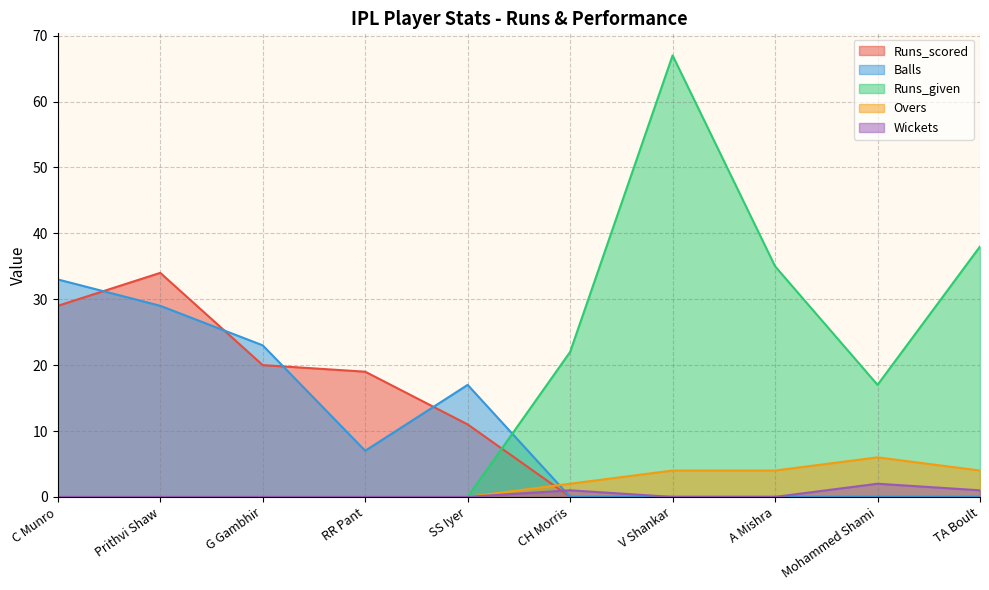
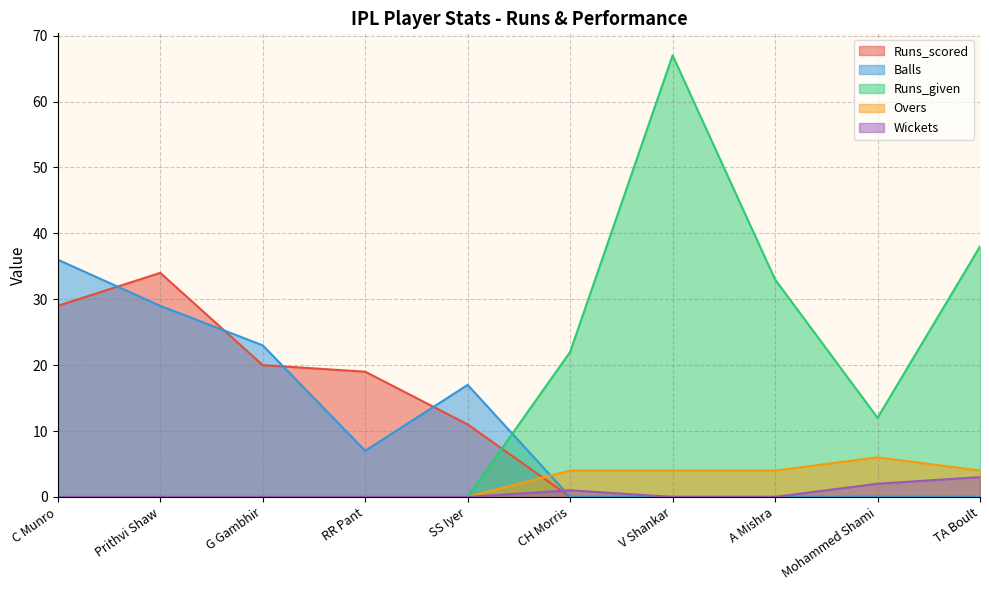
Balls, C Munro: 33 -> 36
Overs, CH Morris: 2 -> 4
Runs_given, A Mishra: 35 -> 33
Runs_given, Mohammed Shami: 17 -> 12
Wickets, TA Boult: 1 -> 3
